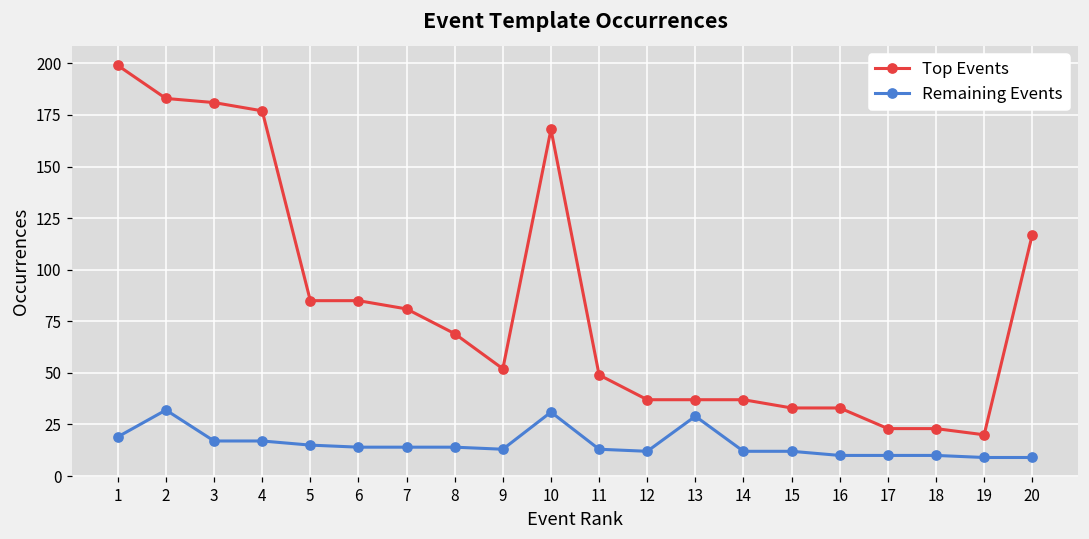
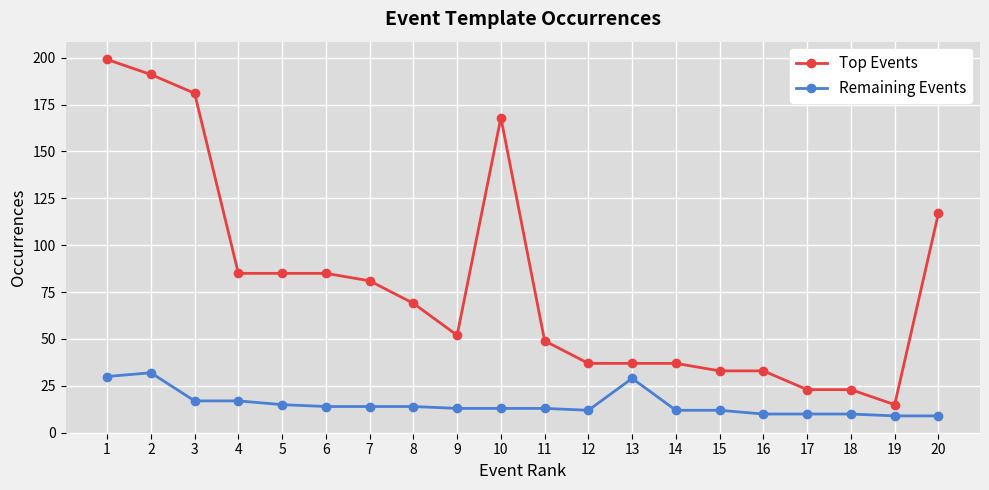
Remaining Events, 1: 19 -> 30
Top Events, 2: 183 -> 191
Top Events, 4: 177 -> 85
Remaining Events, 10: 31 -> 13
Top Events, 19: 20 -> 15
